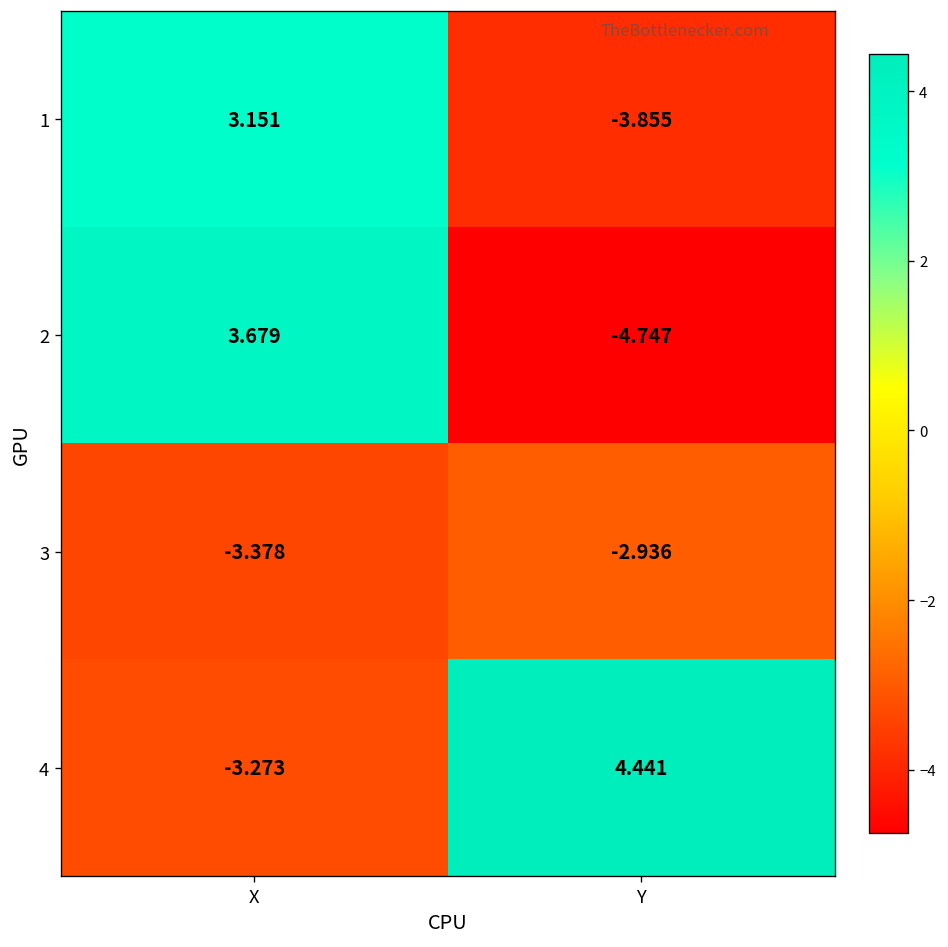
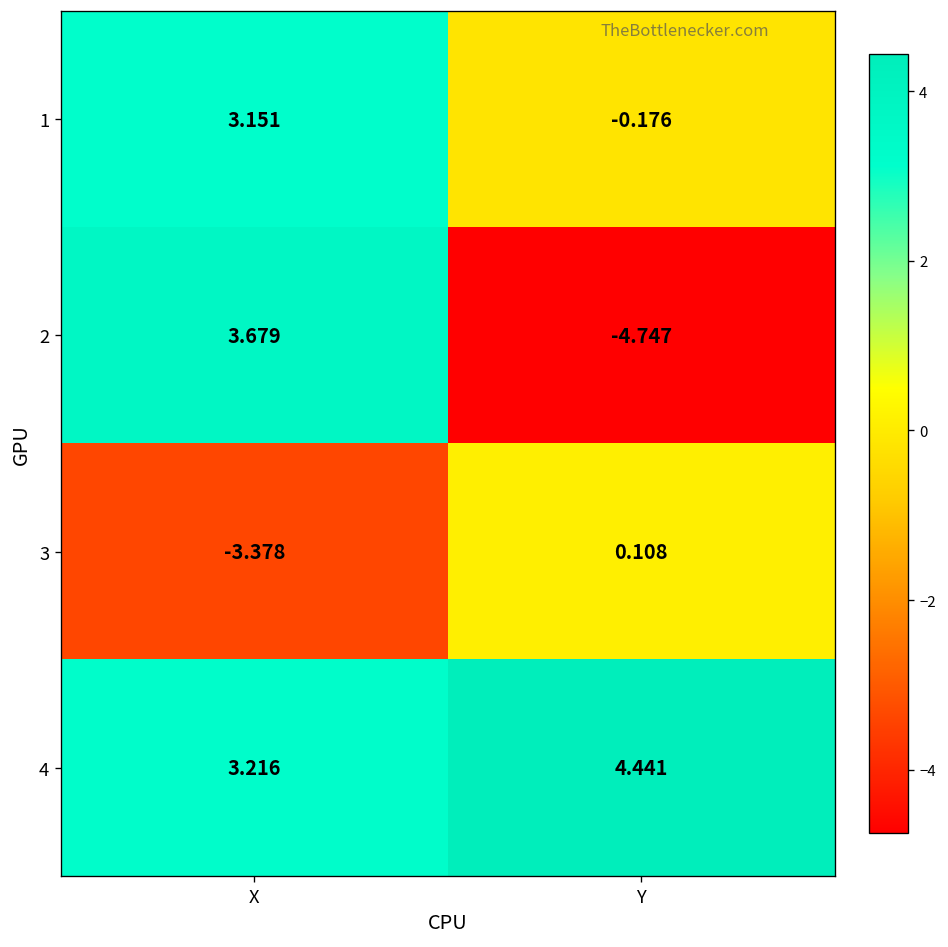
1, Y: -3.855 -> -0.176
3, Y: -2.936 -> 0.108
4, X: -3.273 -> 3.216
